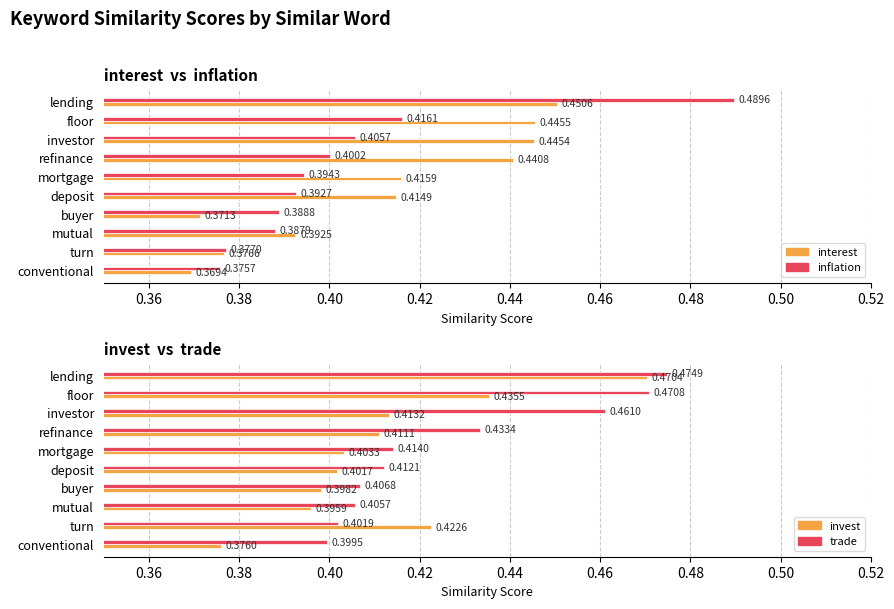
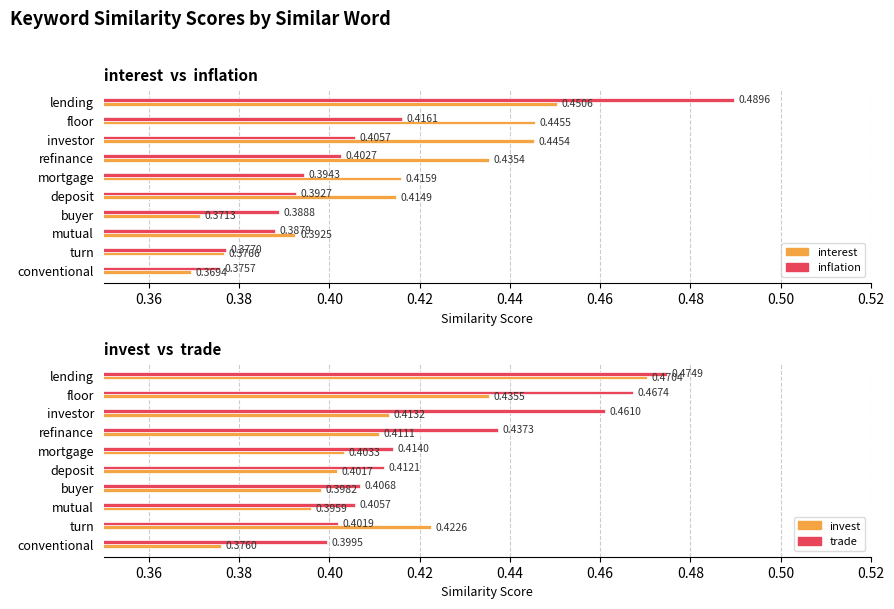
interest vs inflation, inflation, refinance: 0.4002 -> 0.4027
interest vs inflation, interest, refinance: 0.4408 -> 0.4354
invest vs trade, trade, floor: 0.4708 -> 0.4674
invest vs trade, trade, refinance: 0.4334 -> 0.4373
